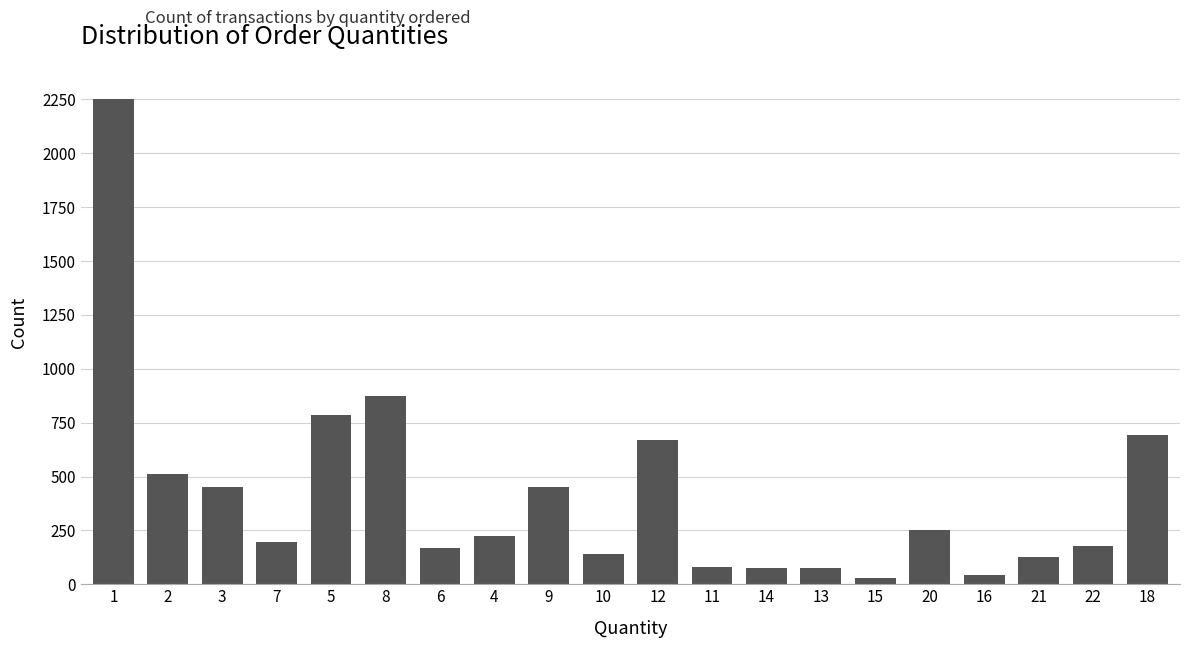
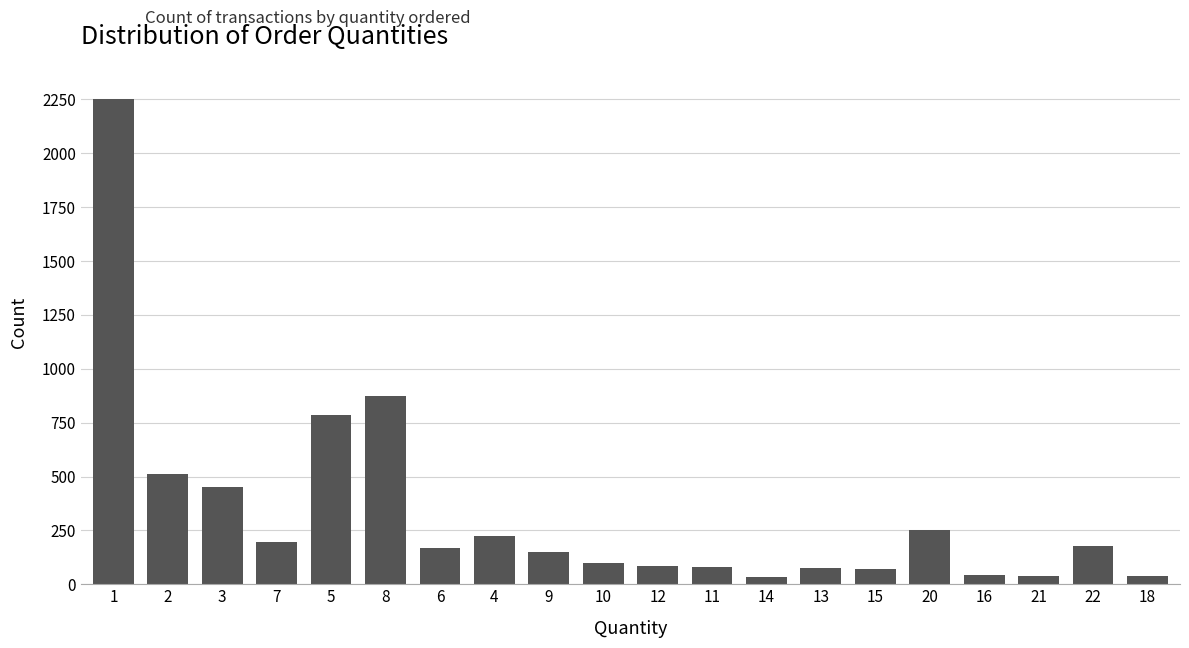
9: 450 -> 150
10: 140 -> 100
12: 670 -> 80
14: 80 -> 30
15: 30 -> 70
21: 130 -> 40
18: 690 -> 40
